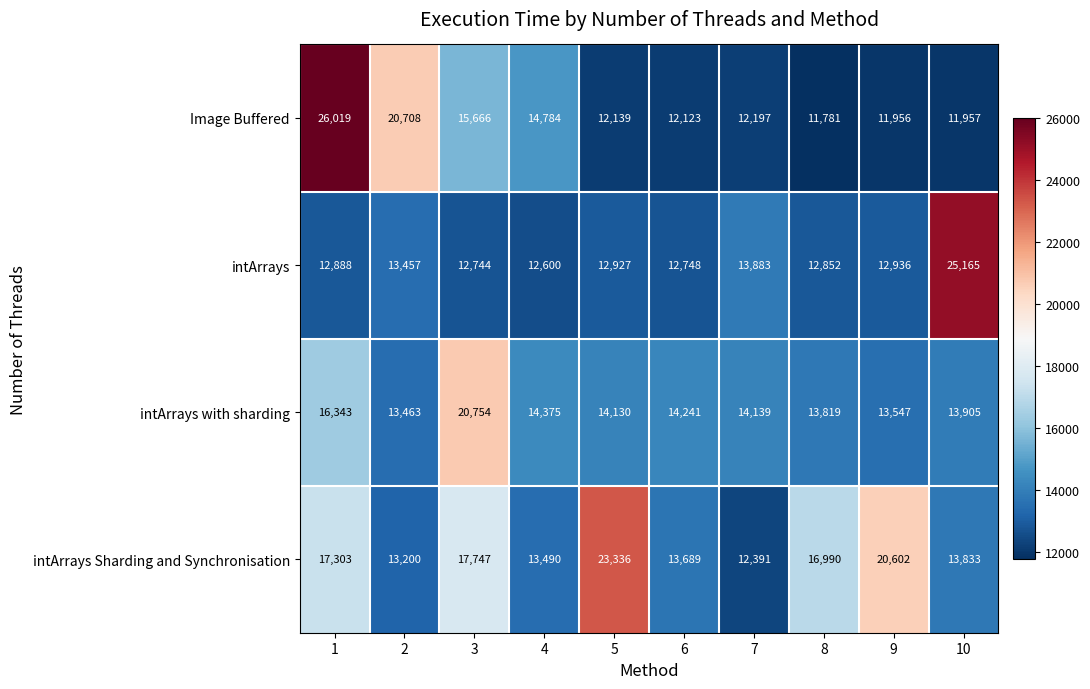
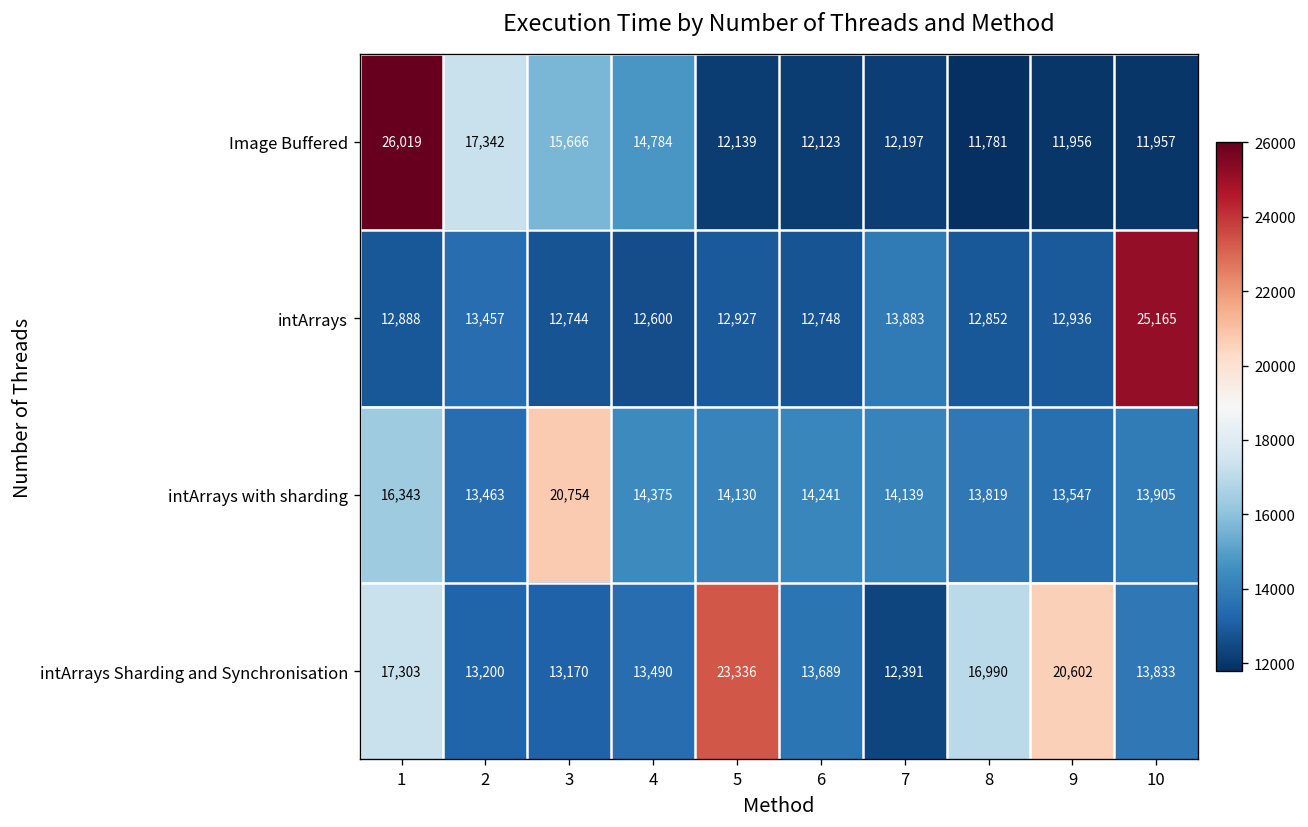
Image Buffered, 2: 20,708 -> 17,342
intArrays Sharding and Synchronisation, 3: 17,747 -> 13,170
